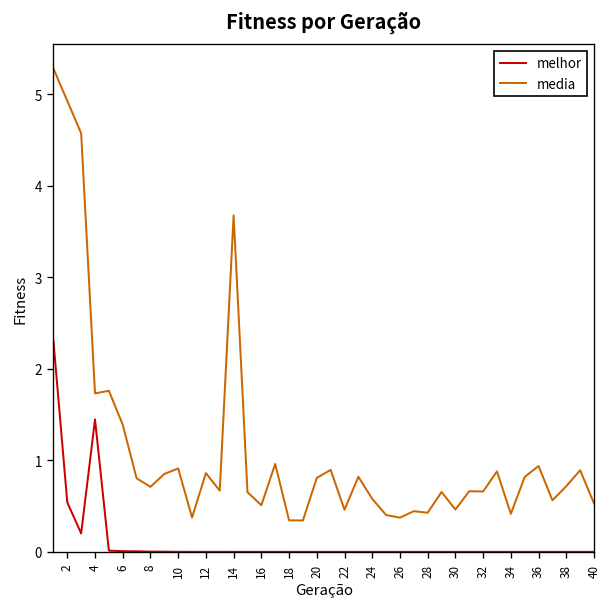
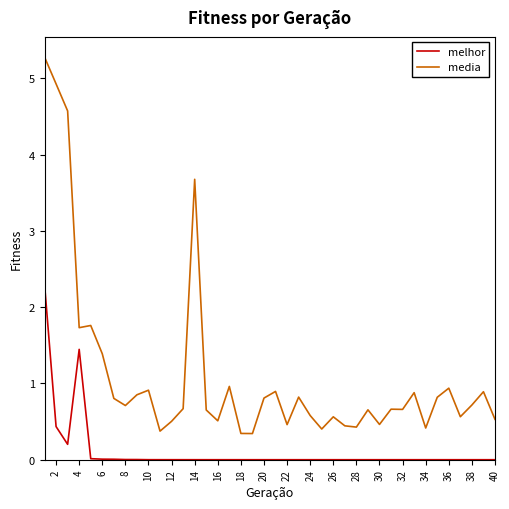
melhor, 2: 0.5 -> 0.4
media, 12: 0.9 -> 0.5
media, 26: 0.4 -> 0.6
